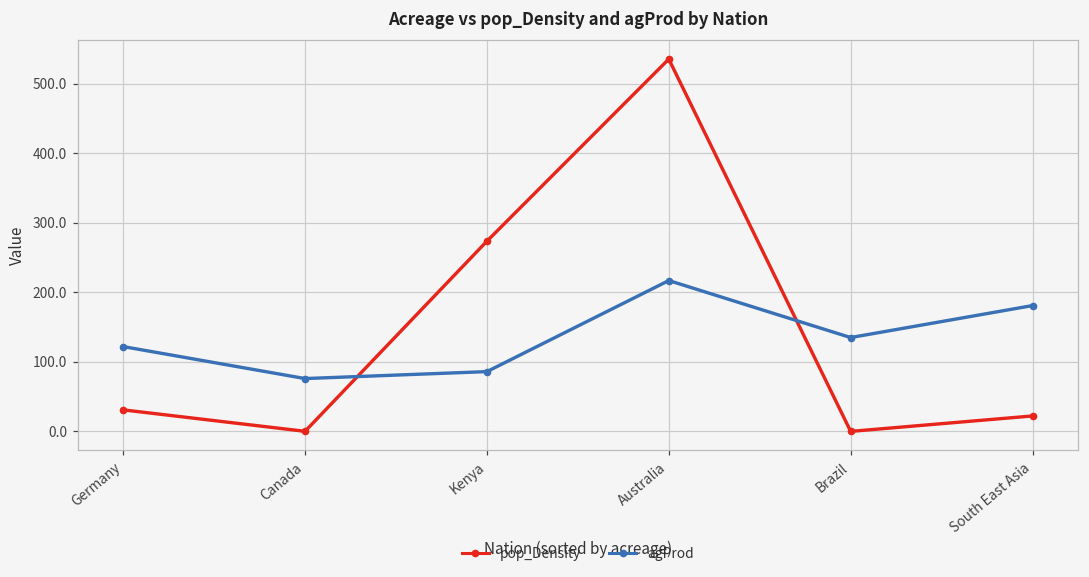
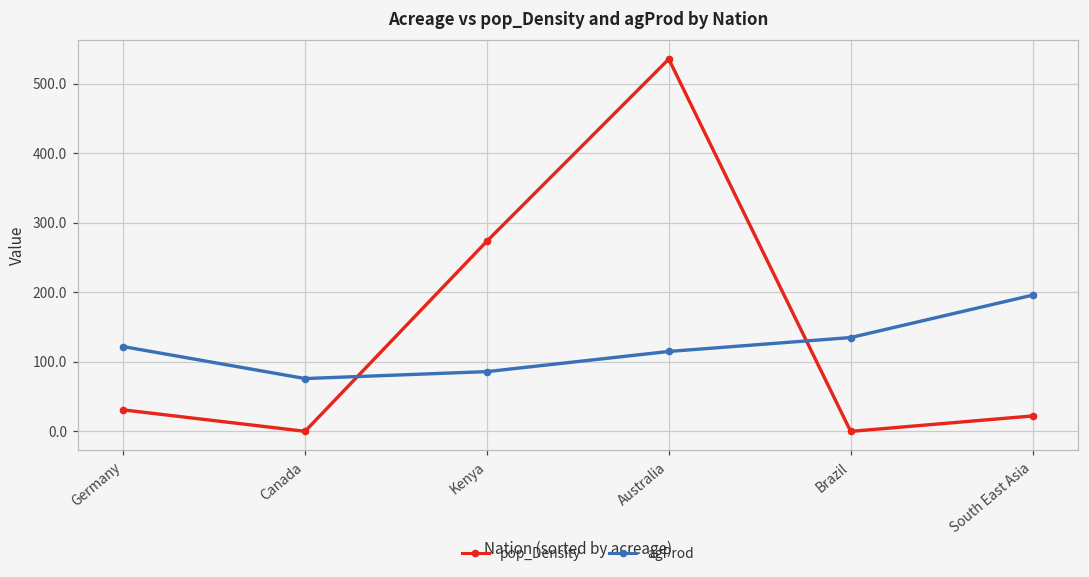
agProd, Australia: 220 -> 120
agProd, South East Asia: 180 -> 200
